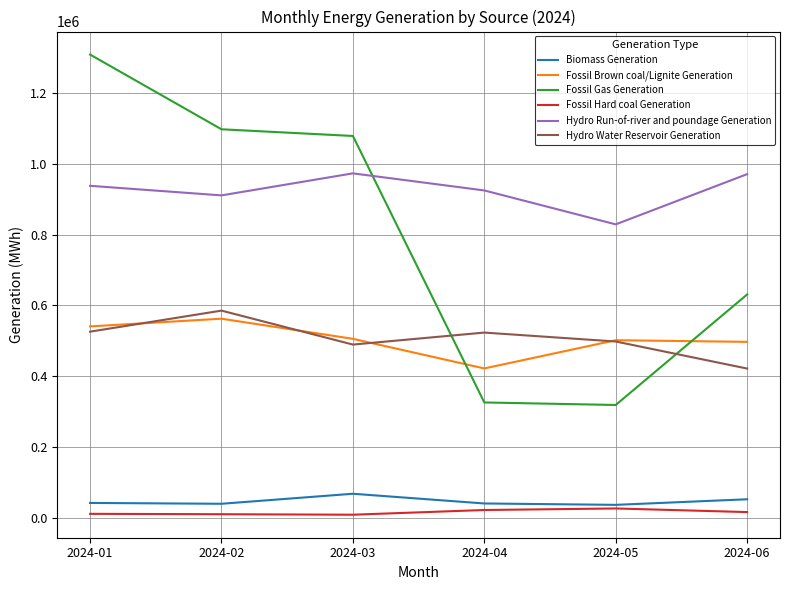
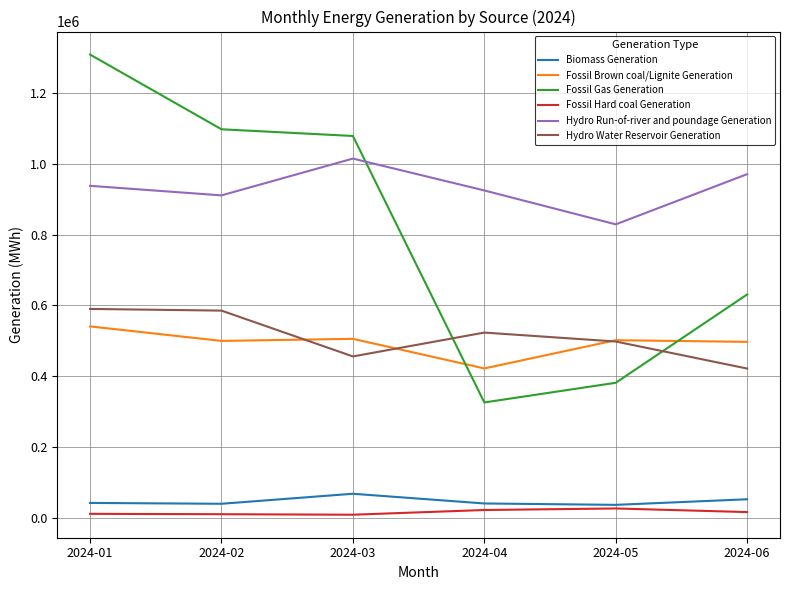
Hydro Water Reservoir Generation, 2024-01: 530000 -> 590000
Fossil Brown coal/Lignite Generation, 2024-02: 560000 -> 500000
Hydro Run-of-river and poundage Generation, 2024-03: 970000 -> 1010000
Hydro Water Reservoir Generation, 2024-03: 490000 -> 460000
Fossil Gas Generation, 2024-05: 320000 -> 380000
